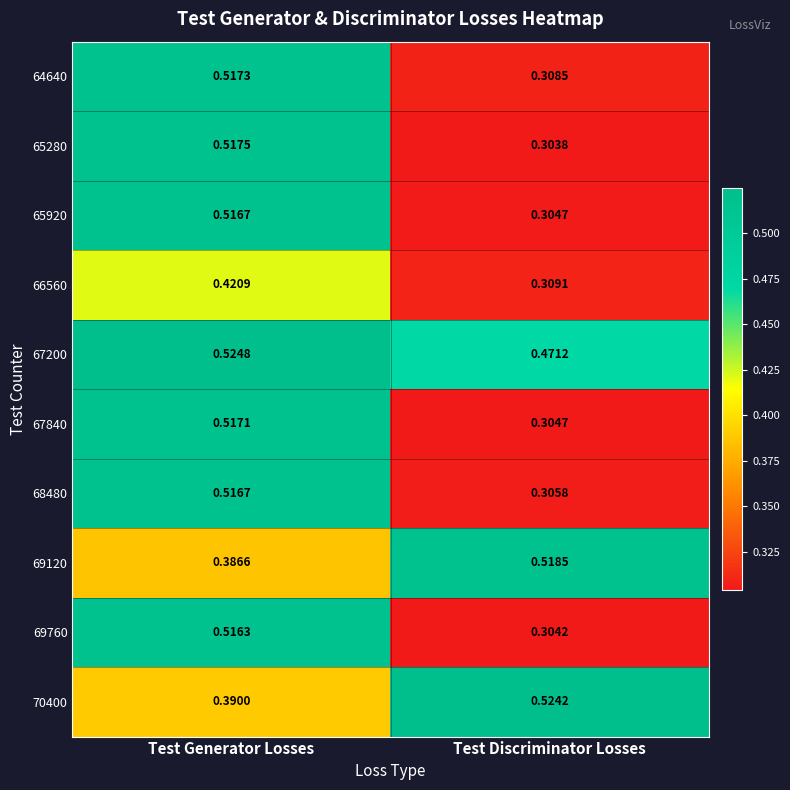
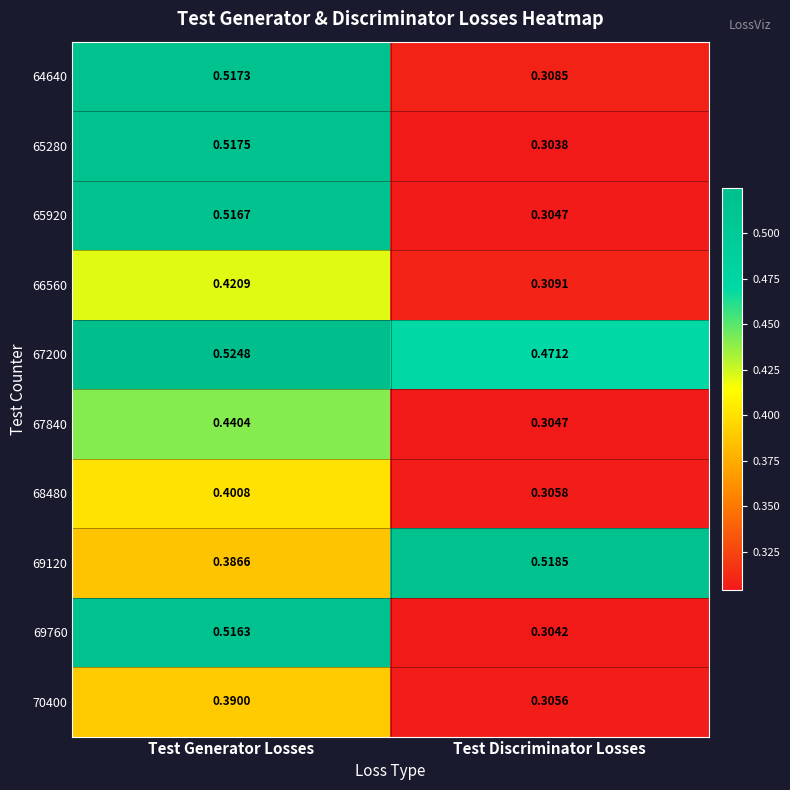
67840, Test Generator Losses: 0.5171 -> 0.4404
68480, Test Generator Losses: 0.5167 -> 0.4008
70400, Test Discriminator Losses: 0.5242 -> 0.3056
